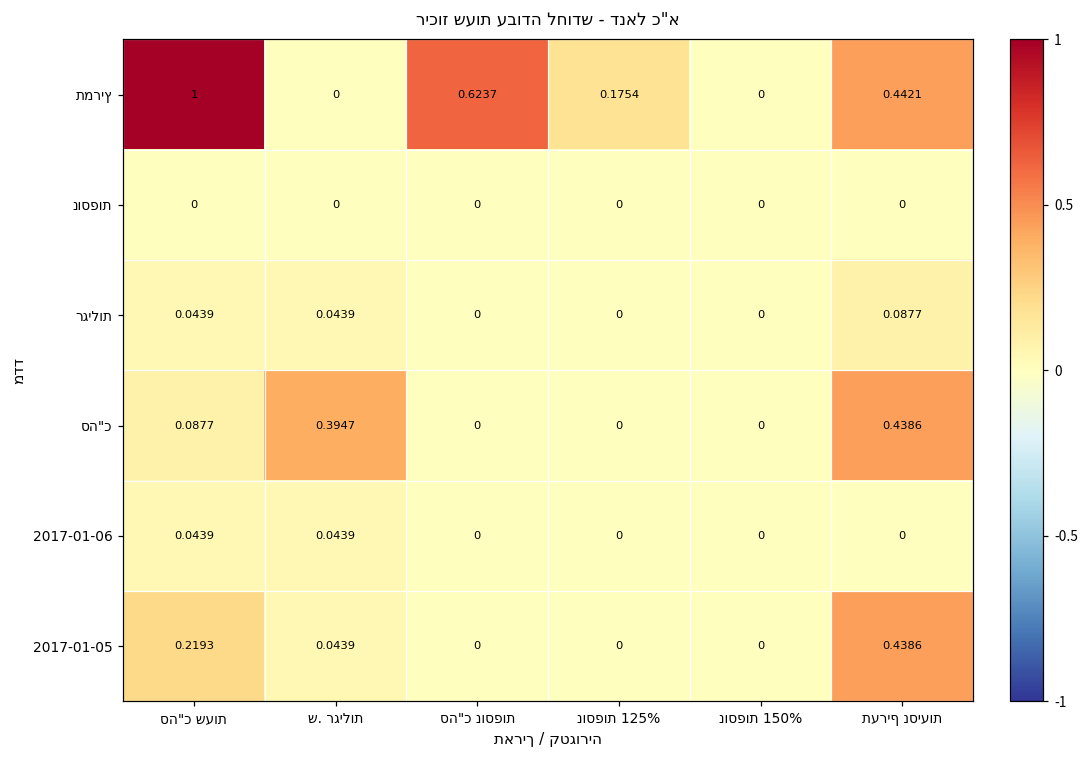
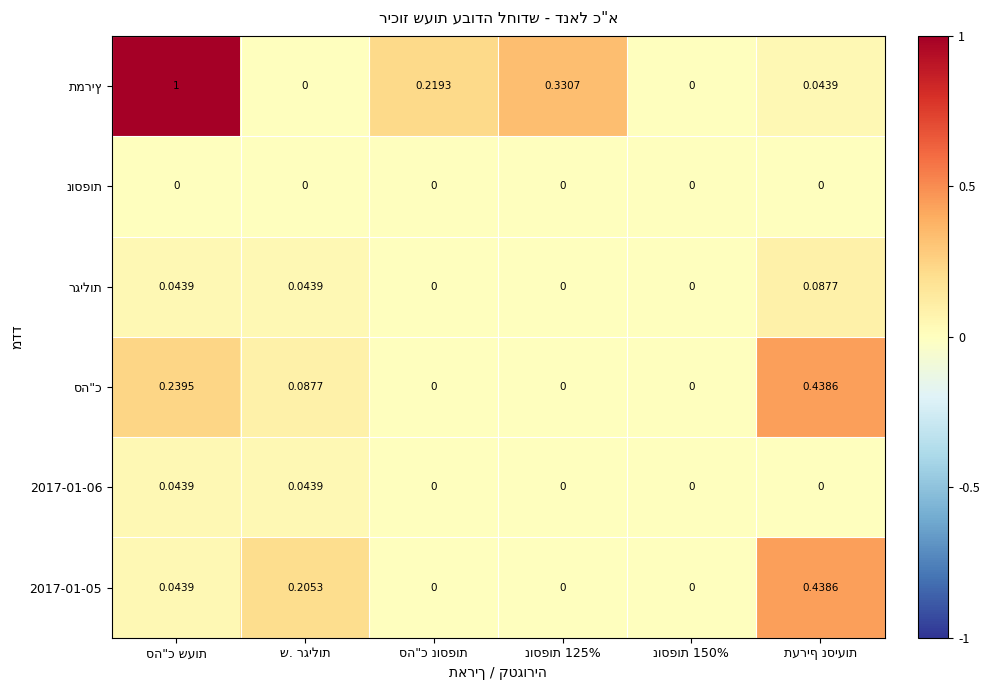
תמריץ, סה"כ נוספות: 0.6237 -> 0.2193
תמריץ, נוספות 125%: 0.1754 -> 0.3307
תמריץ, תעריף נסיעות: 0.4421 -> 0.0439
סה"כ, סה"כ שעות: 0.0877 -> 0.2395
סה"כ, ש. רגילות: 0.3947 -> 0.0877
2017-01-05, סה"כ שעות: 0.2193 -> 0.0439
2017-01-05, ש. רגילות: 0.0439 -> 0.2053
